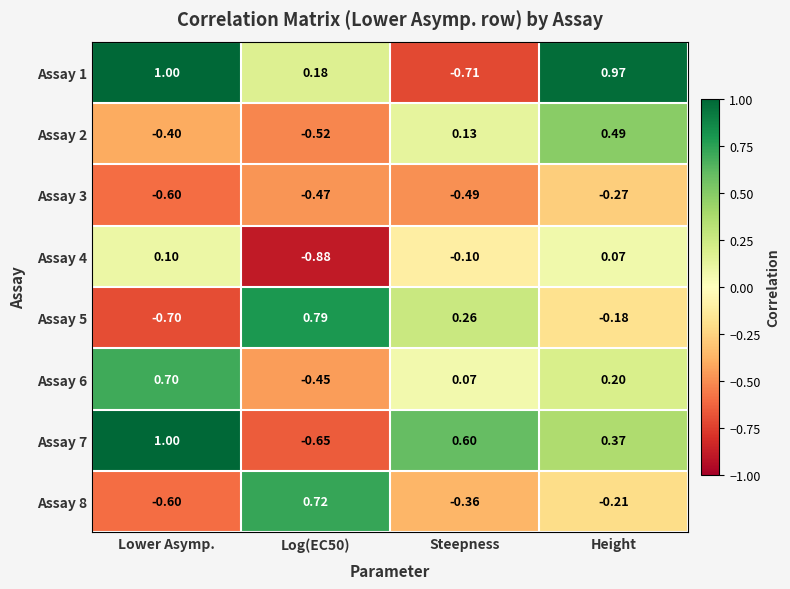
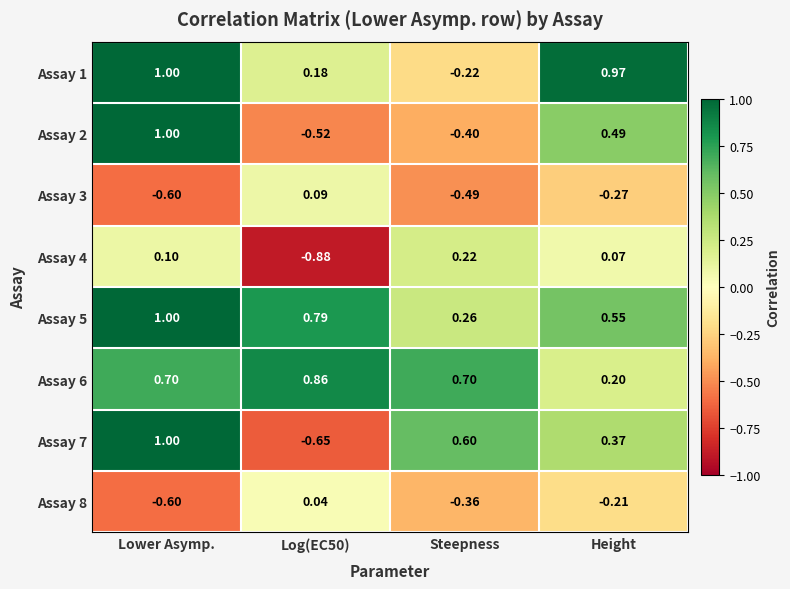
Assay 1, Steepness: -0.71 -> -0.22
Assay 2, Lower Asymp.: -0.40 -> 1.00
Assay 2, Steepness: 0.13 -> -0.40
Assay 3, Log(EC50): -0.47 -> 0.09
Assay 4, Steepness: -0.10 -> 0.22
Assay 5, Lower Asymp.: -0.70 -> 1.00
Assay 5, Height: -0.18 -> 0.55
Assay 6, Log(EC50): -0.45 -> 0.86
Assay 6, Steepness: 0.07 -> 0.70
Assay 8, Log(EC50): 0.72 -> 0.04
